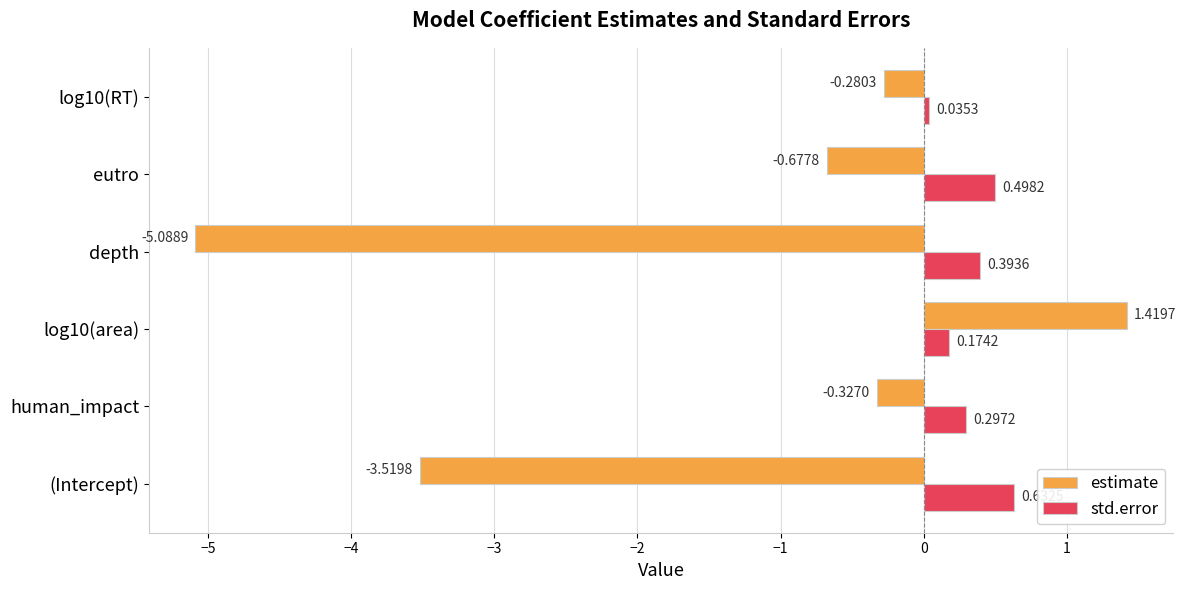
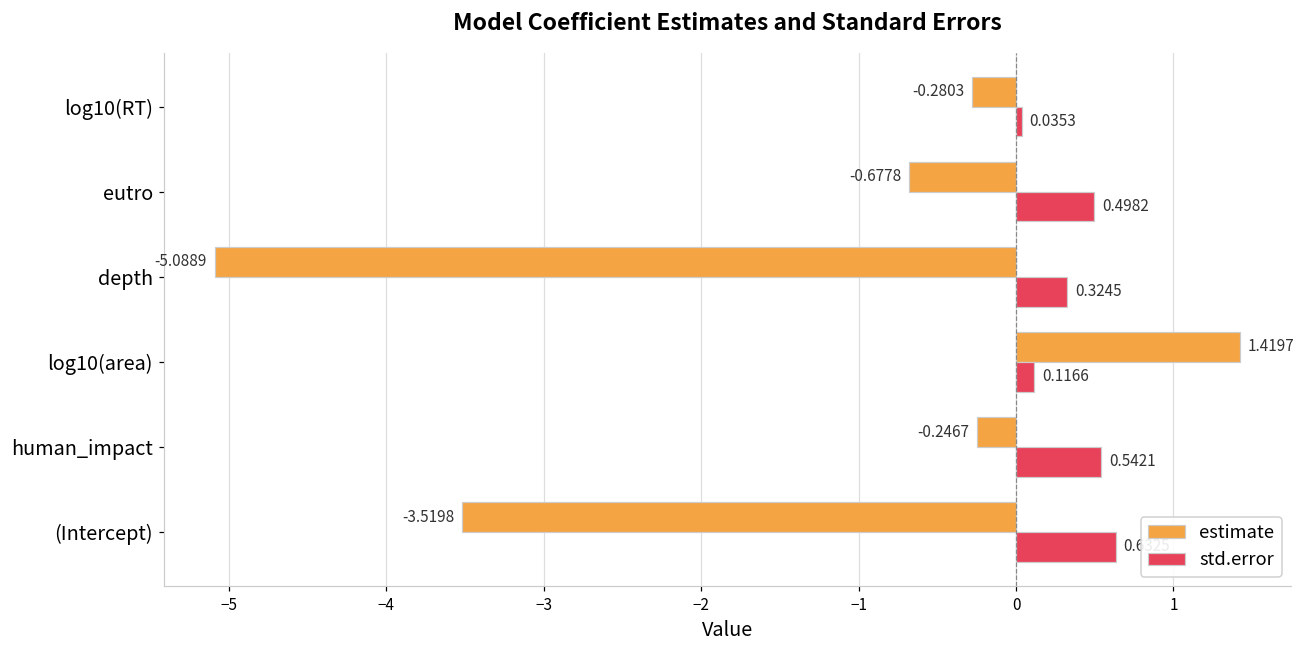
std.error, depth: 0.3936 -> 0.3245
std.error, log10(area): 0.1742 -> 0.1166
estimate, human_impact: -0.3270 -> -0.2467
std.error, human_impact: 0.2972 -> 0.5421
